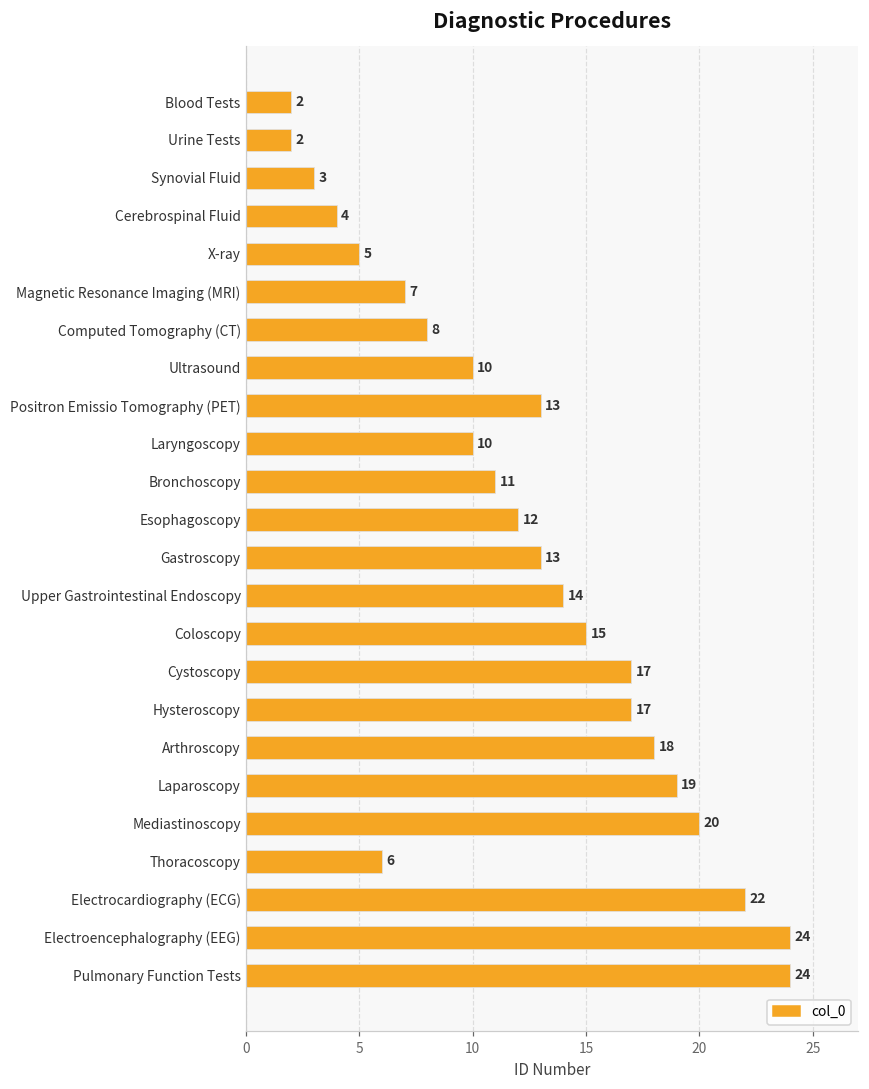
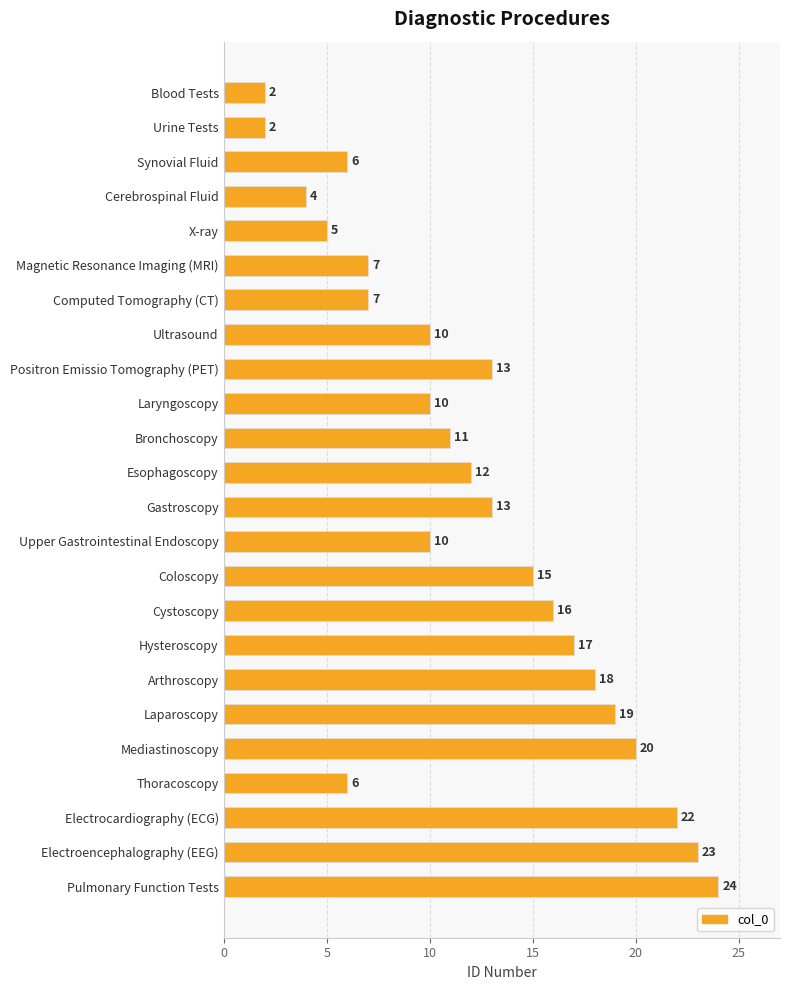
Synovial Fluid: 3 -> 6
Computed Tomography (CT): 8 -> 7
Upper Gastrointestinal Endoscopy: 14 -> 10
Cystoscopy: 17 -> 16
Electroencephalography (EEG): 24 -> 23
